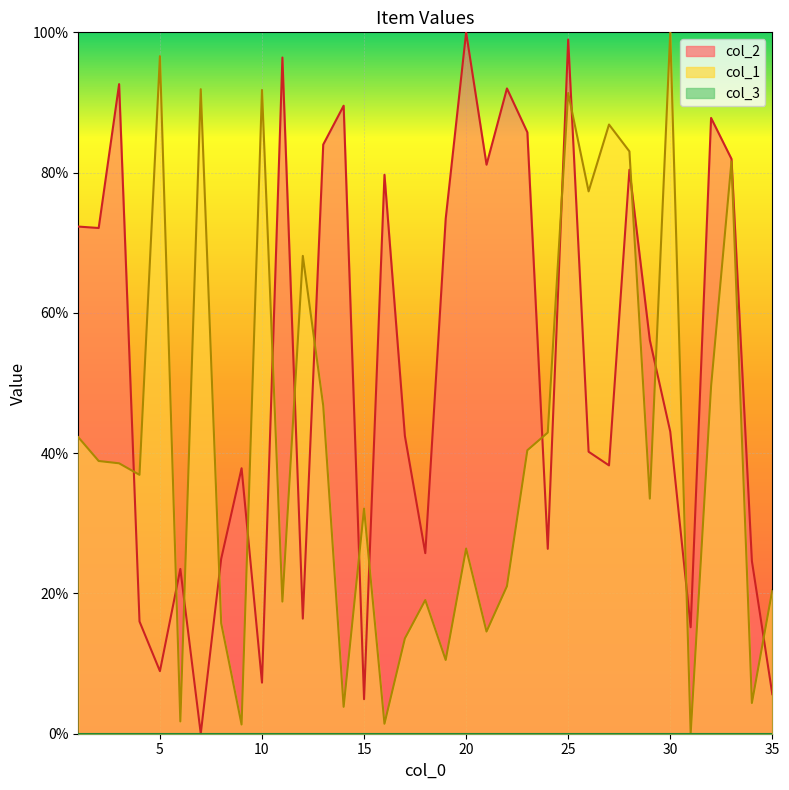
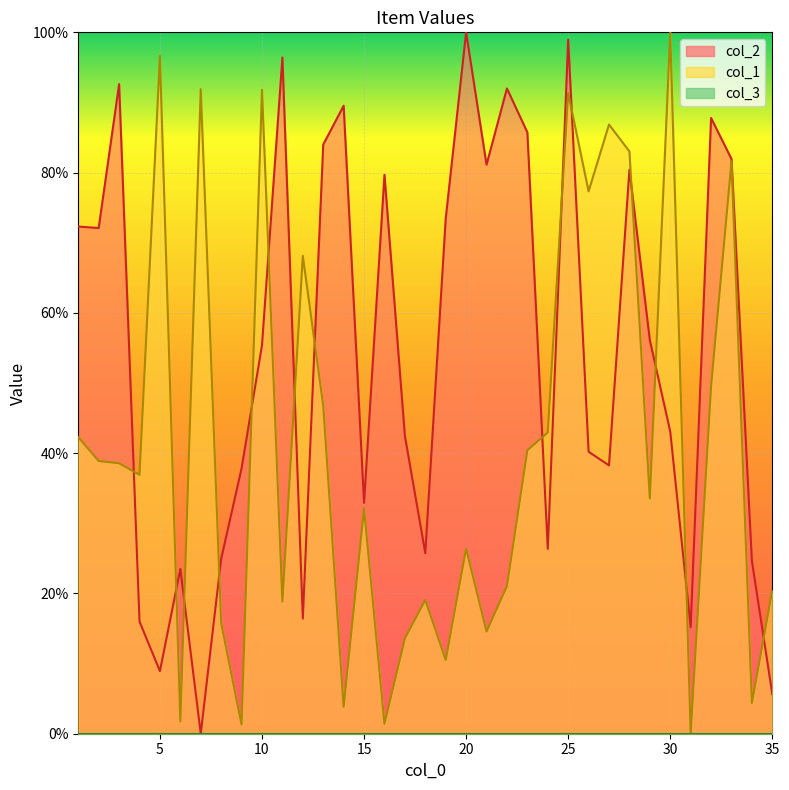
col_2, 10: 7% -> 55%
col_2, 15: 5% -> 33%
